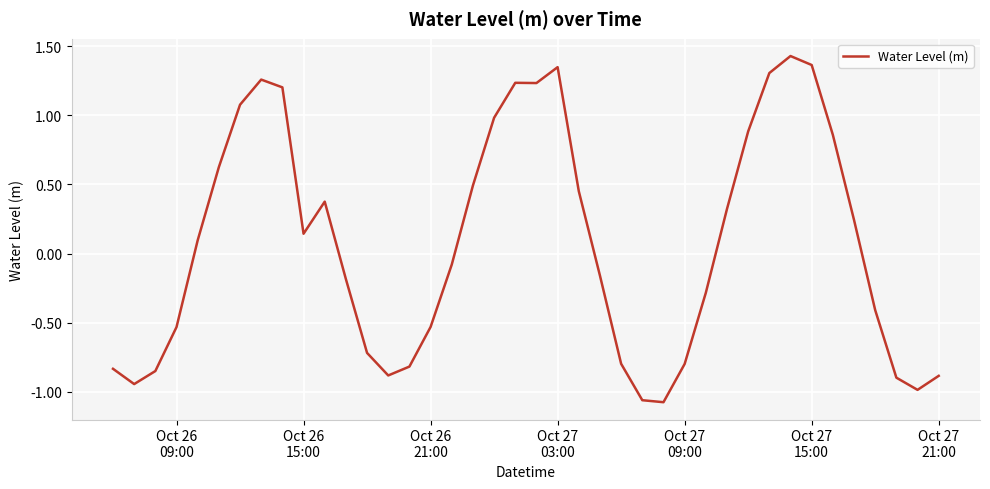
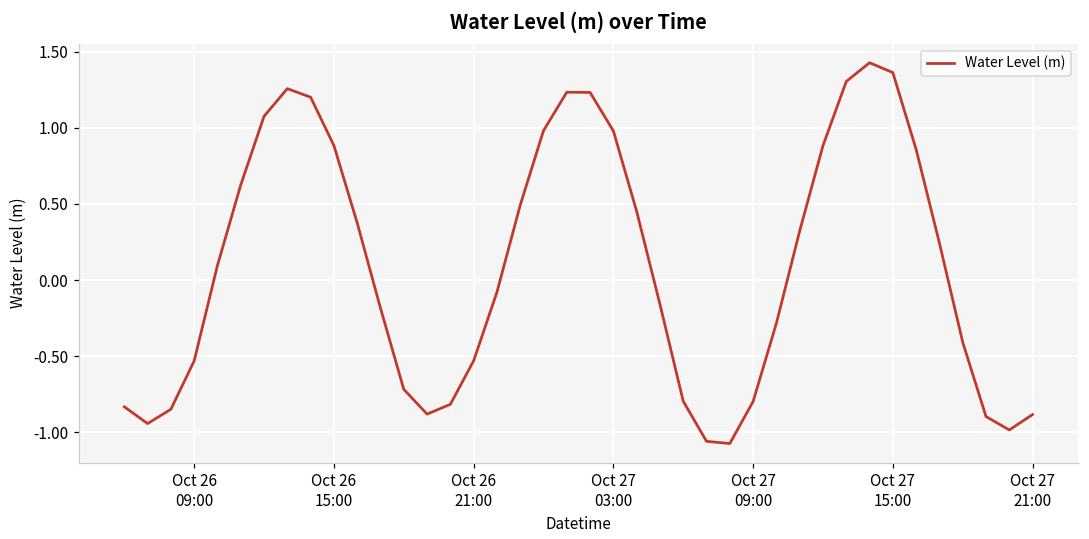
Oct 26 15:00: 0.14 -> 0.88
Oct 27 03:00: 1.35 -> 0.98
